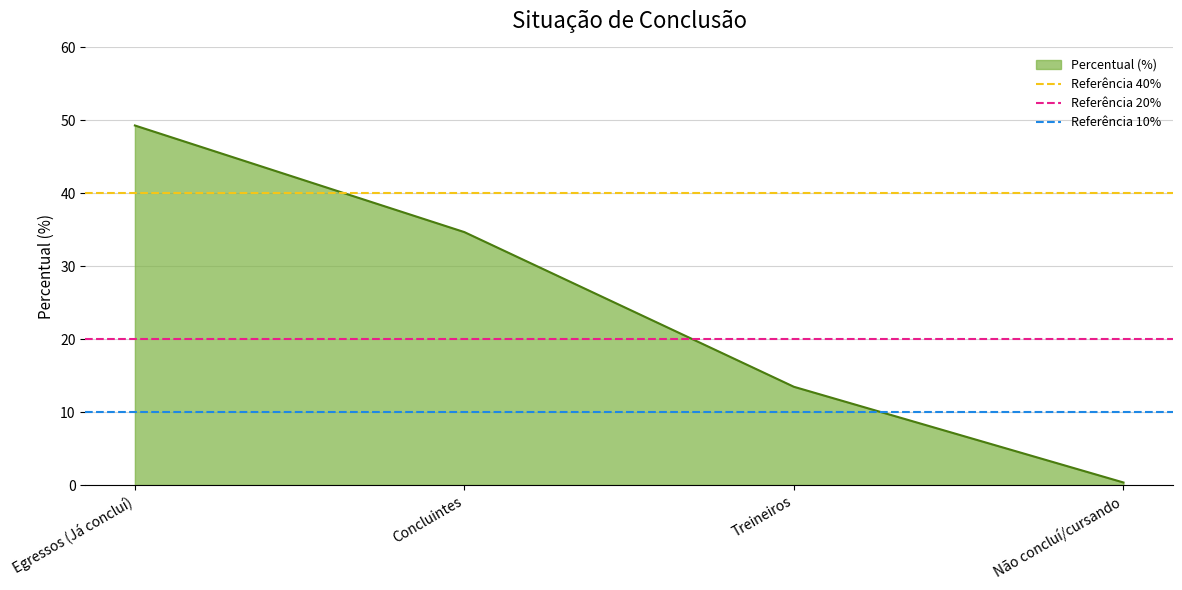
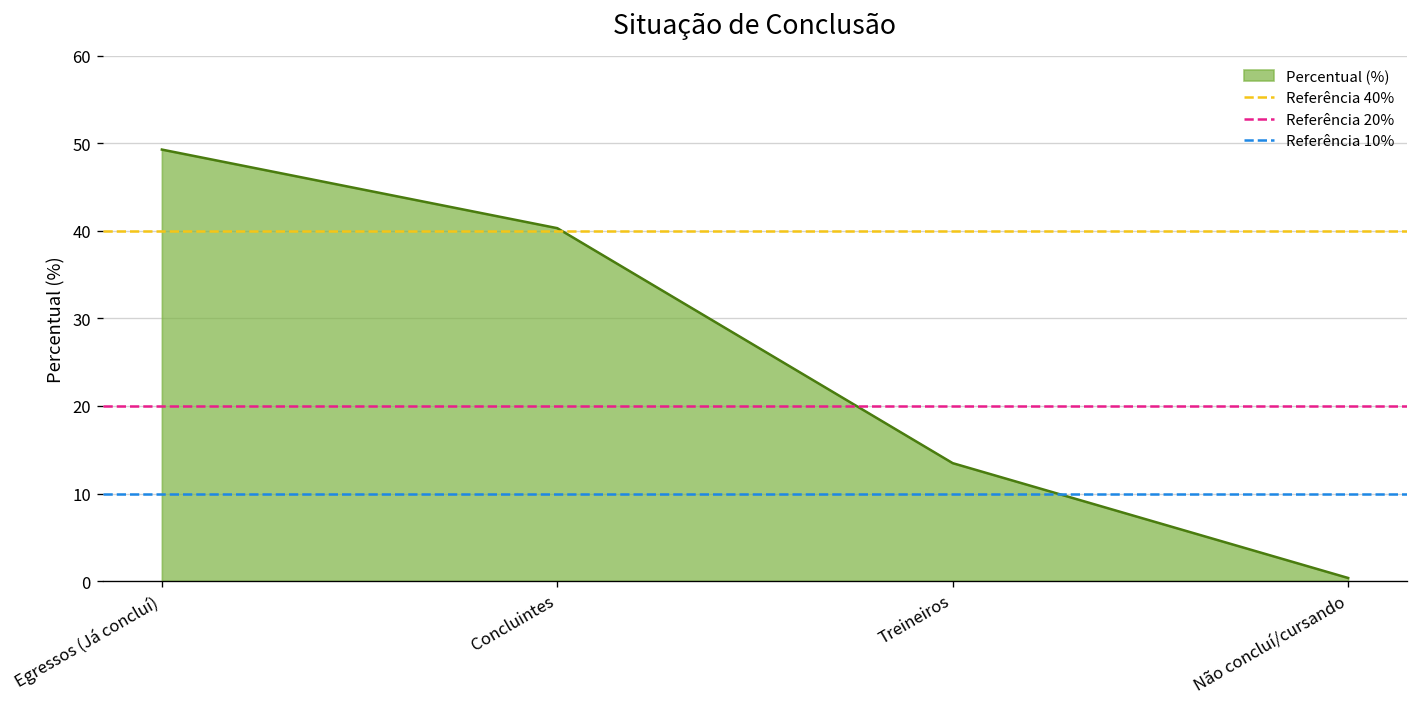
Concluintes: 35 -> 40
